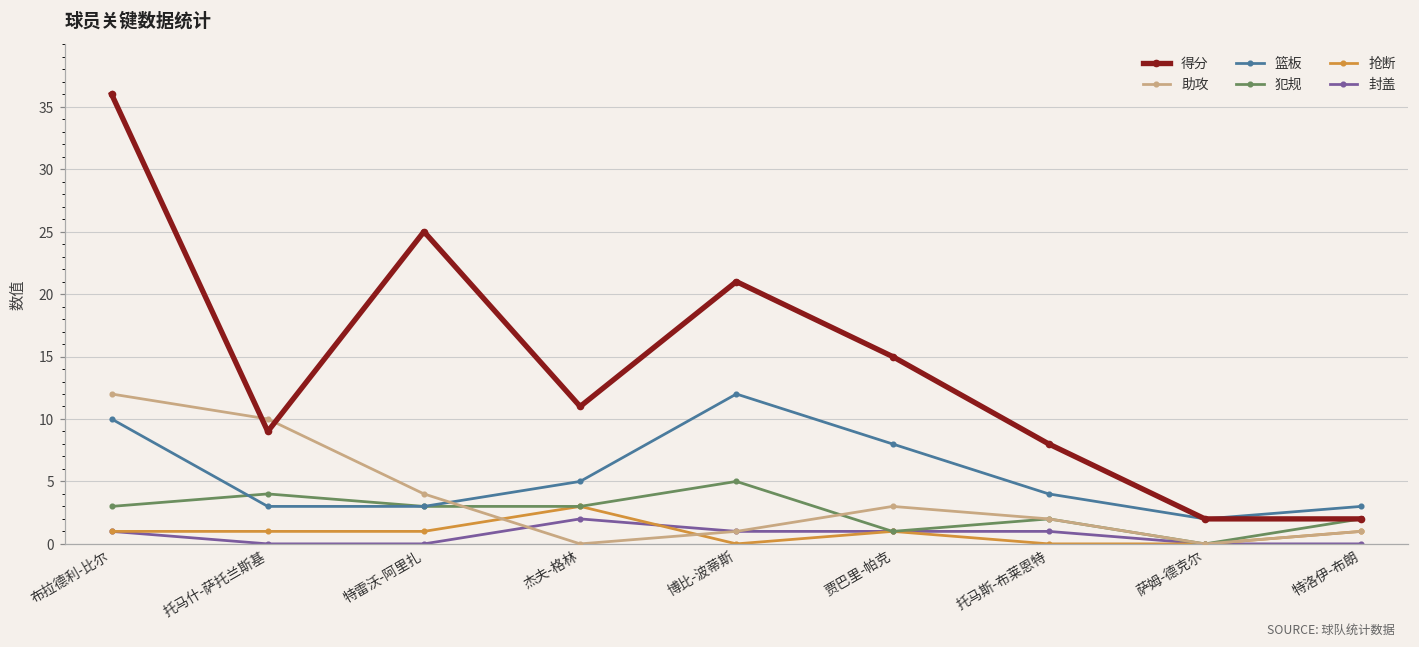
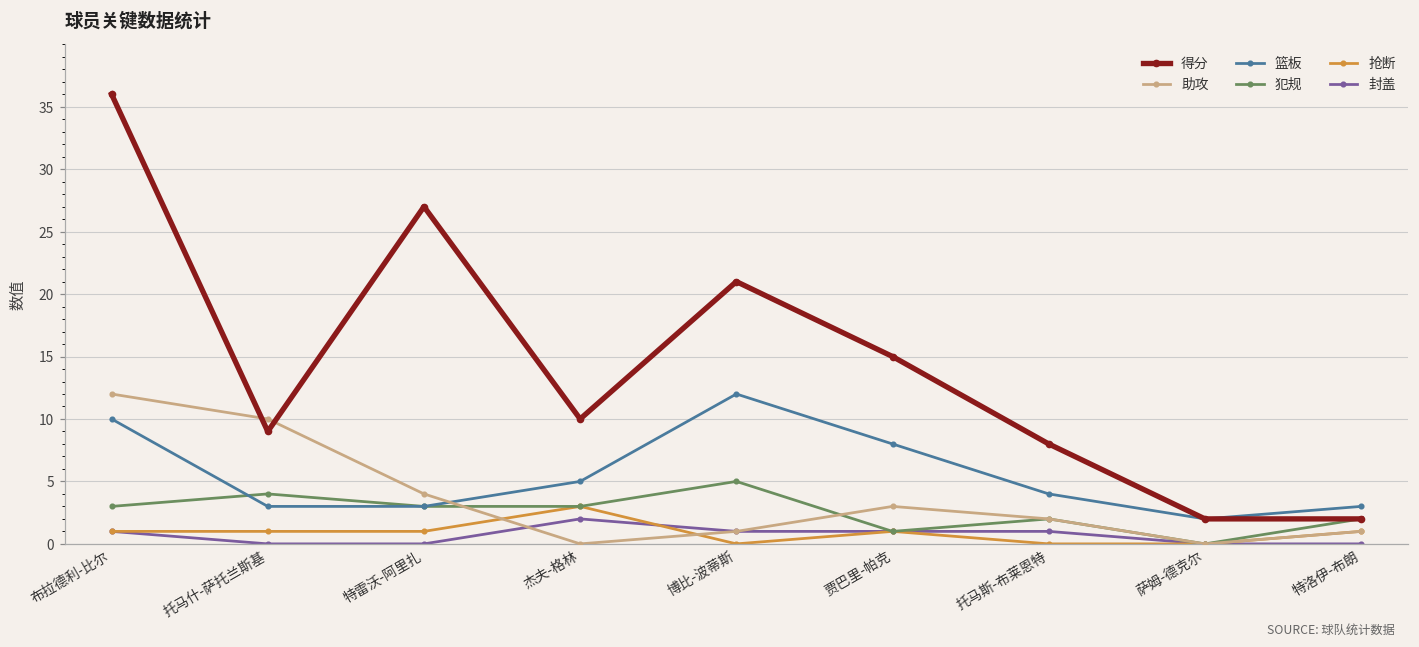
得分, 特雷沃-阿里扎: 25 -> 27
得分, 杰夫-格林: 11 -> 10
